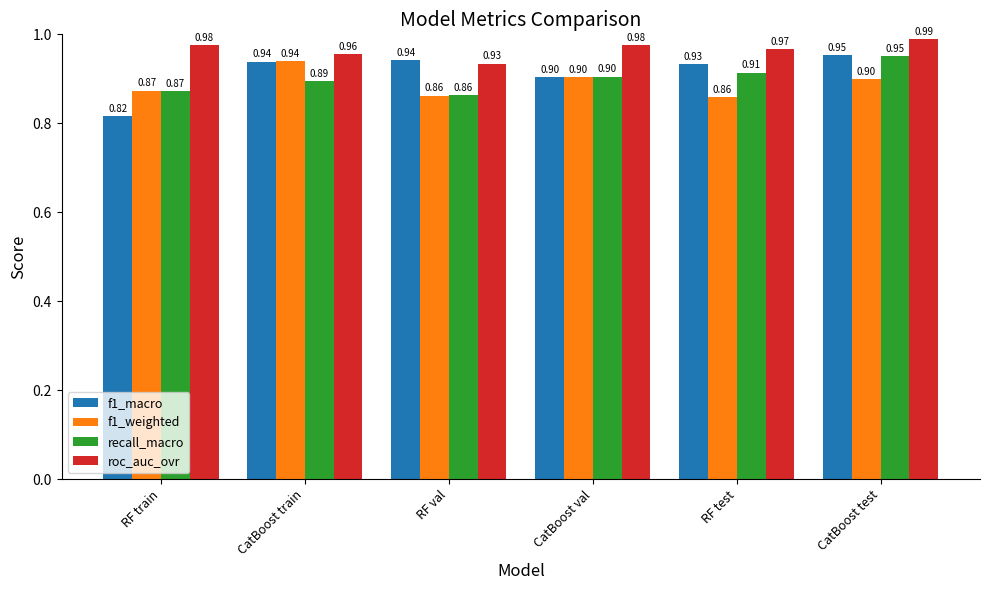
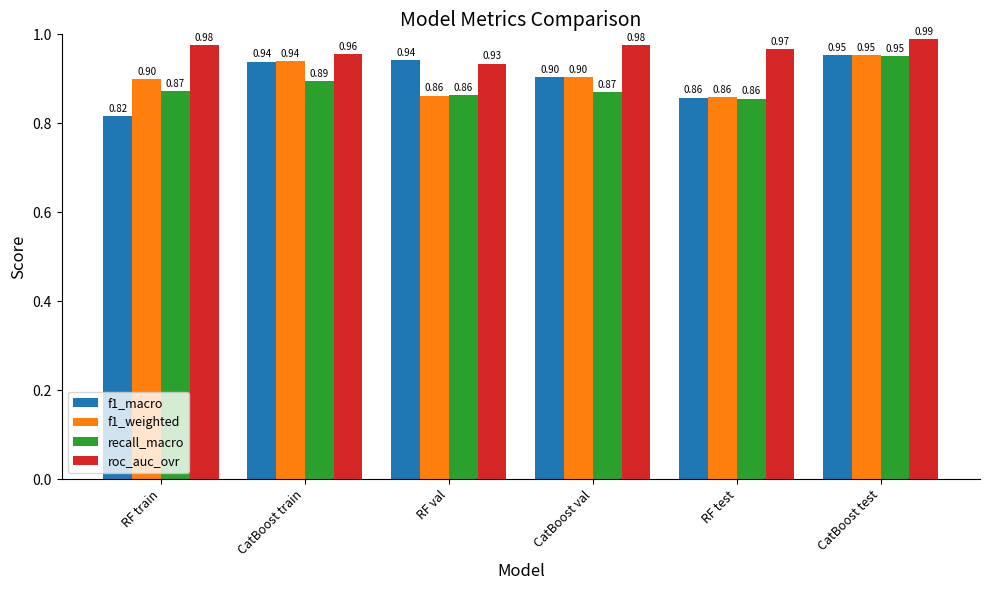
f1_weighted, RF train: 0.87 -> 0.90
recall_macro, CatBoost val: 0.90 -> 0.87
f1_macro, RF test: 0.93 -> 0.86
recall_macro, RF test: 0.91 -> 0.86
f1_weighted, CatBoost test: 0.90 -> 0.95
